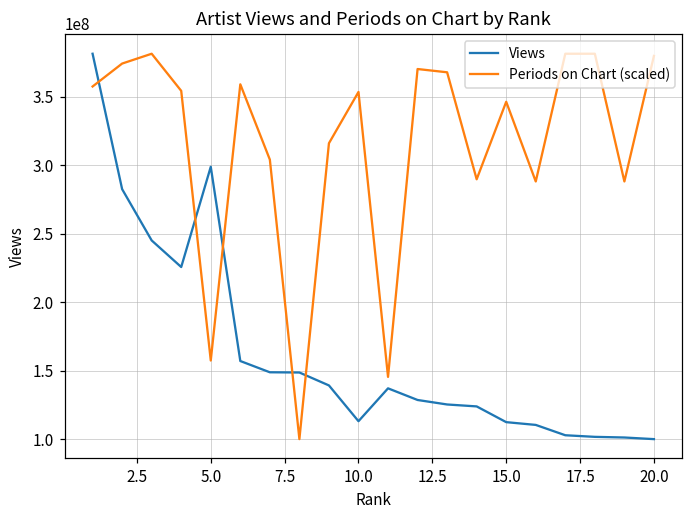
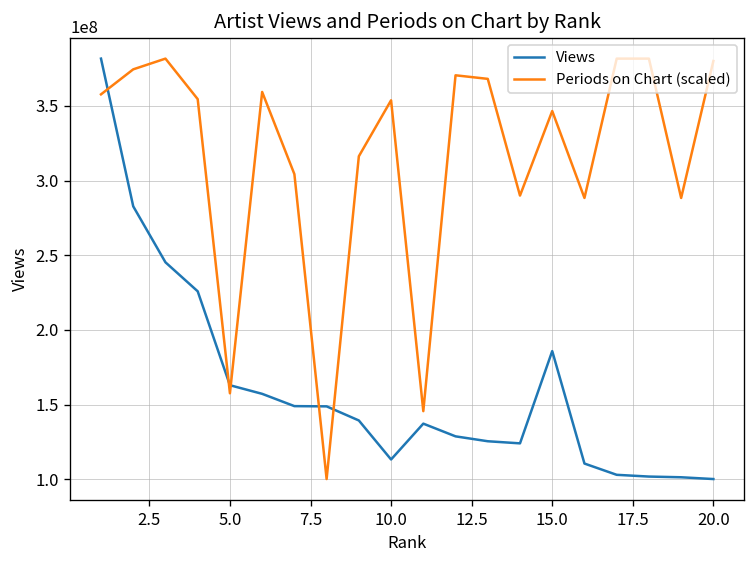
Views, 5.0: 299000000 -> 163000000
Views, 15.0: 113000000 -> 186000000
